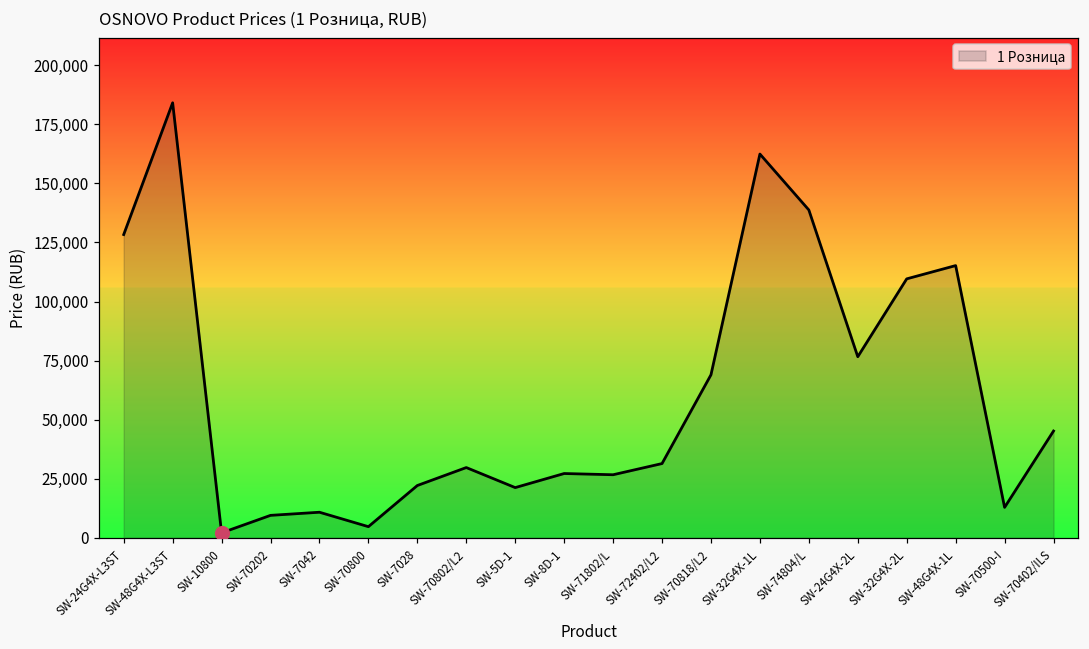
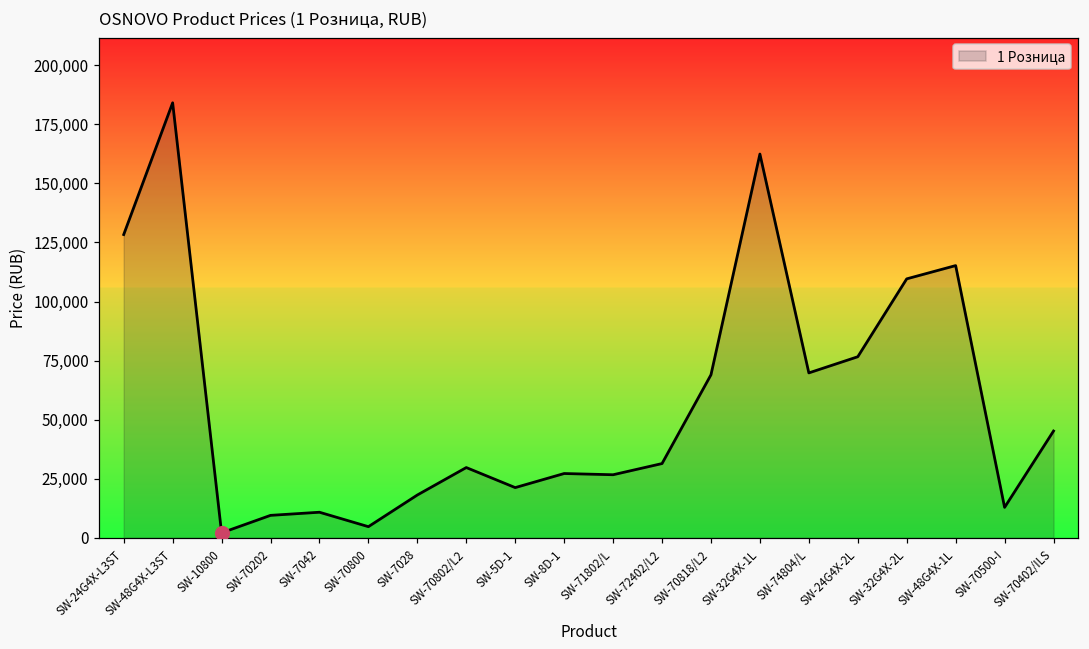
1 Розница, SW-7028: 22,000 -> 18,000
1 Розница, SW-74804/L: 139,000 -> 70,000
